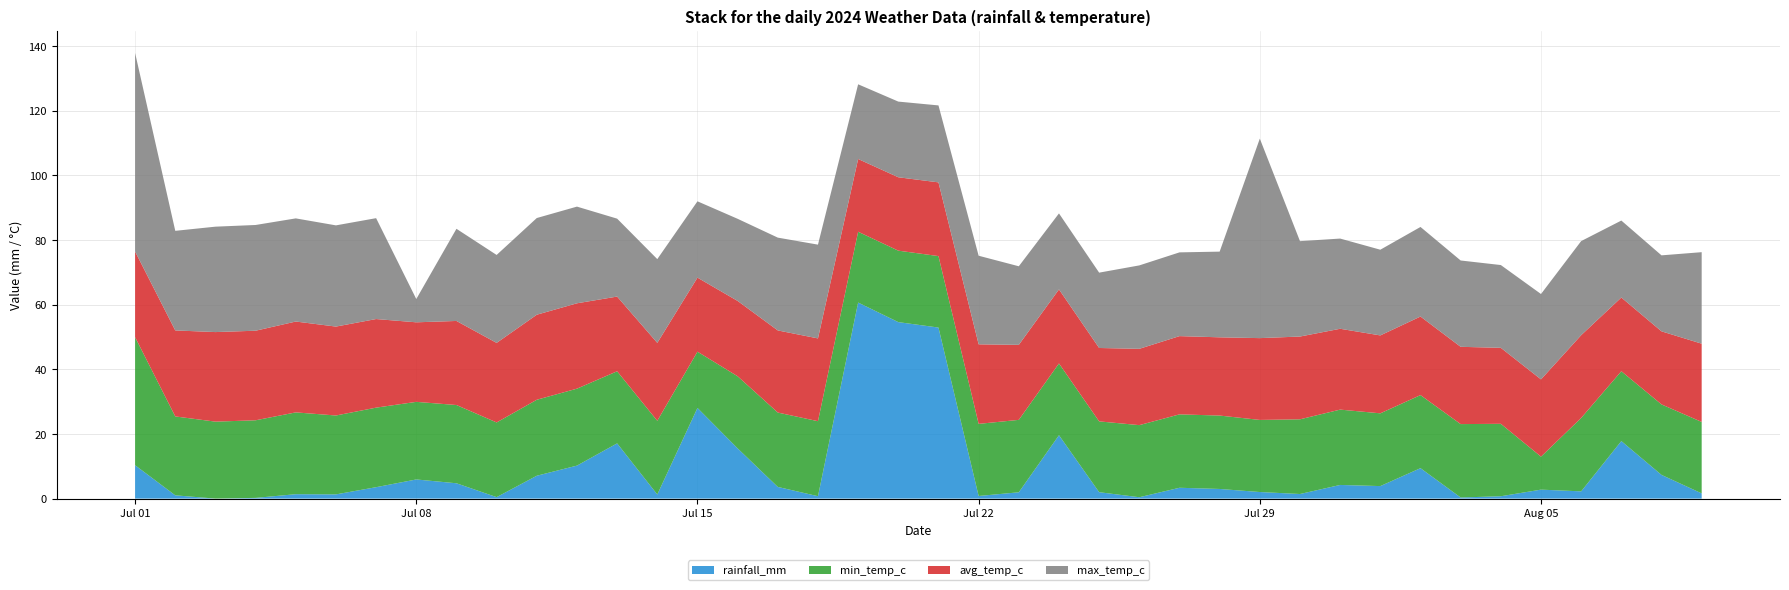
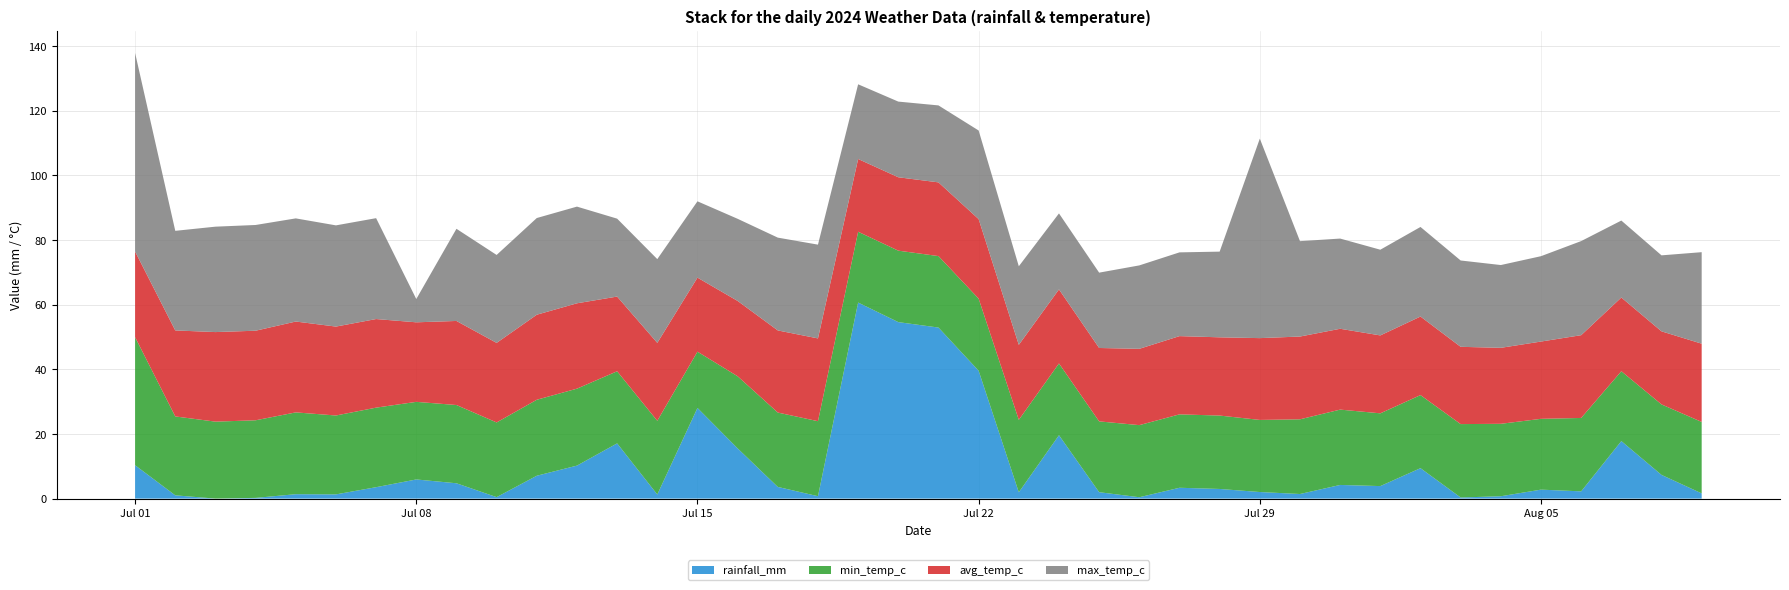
rainfall_mm, Jul 22: 1 -> 40
min_temp_c, Aug 05: 10 -> 22
